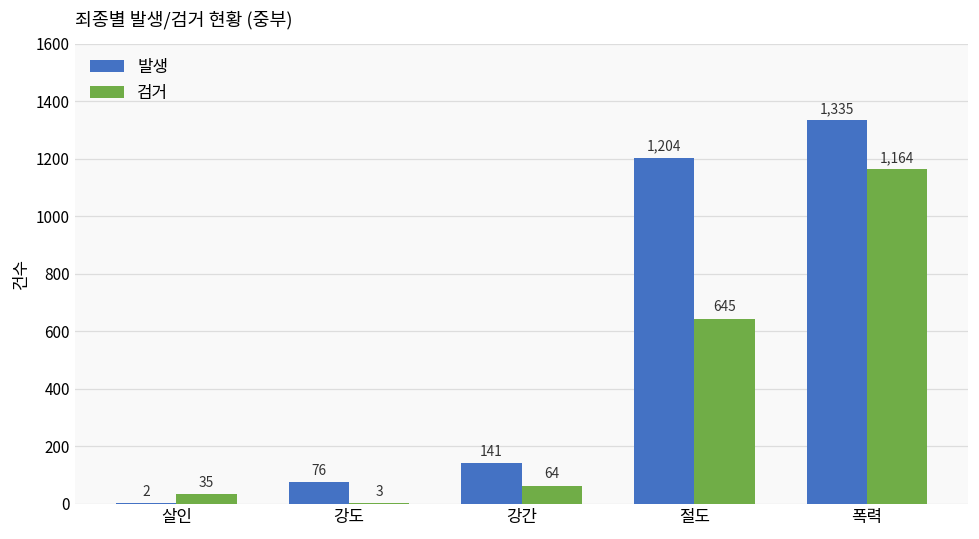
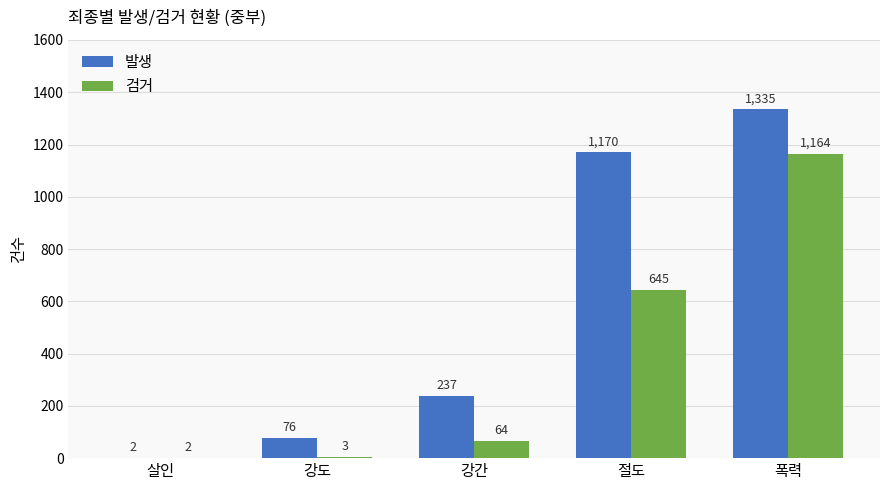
검거, 살인: 35 -> 2
발생, 강간: 141 -> 237
발생, 절도: 1,204 -> 1,170
